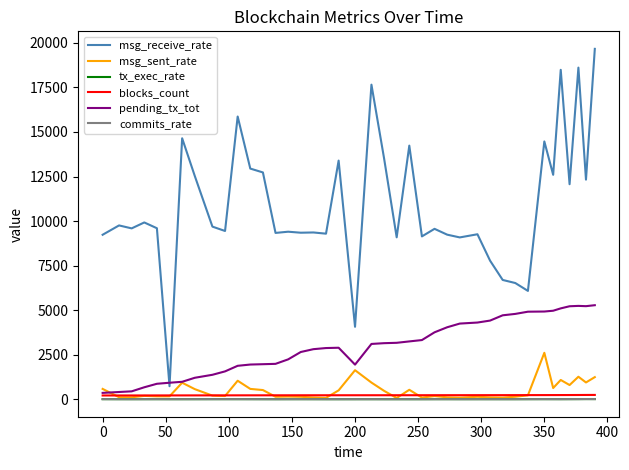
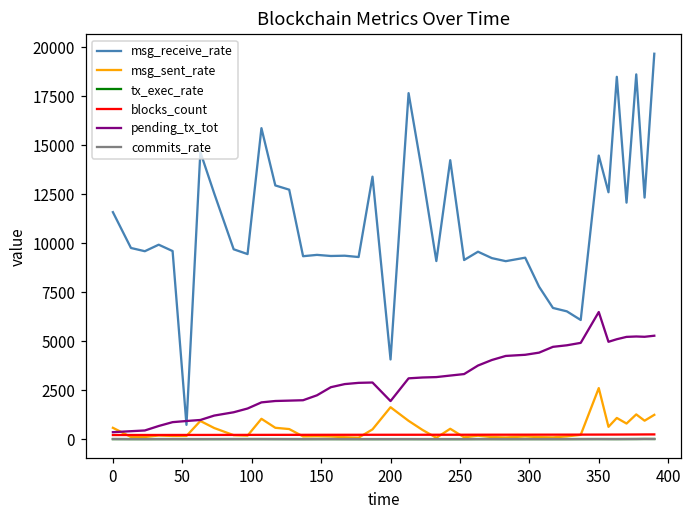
msg_receive_rate, 0: 9200 -> 11600
pending_tx_tot, 350: 4900 -> 6500
